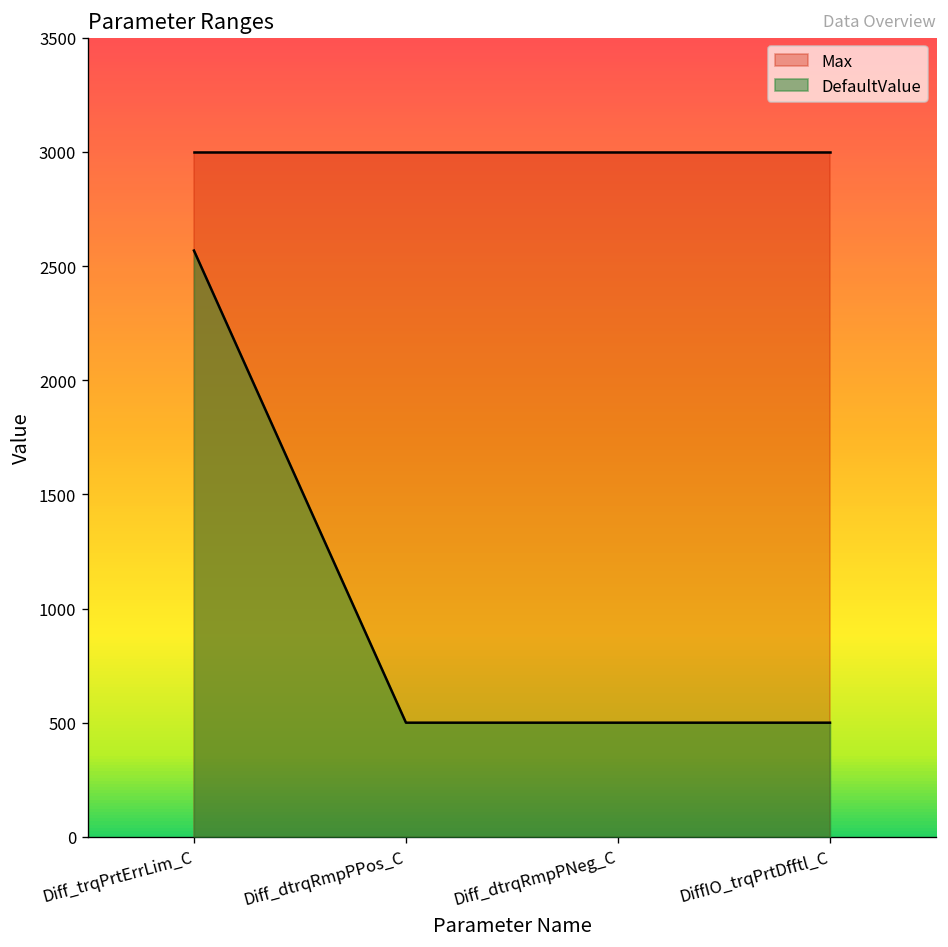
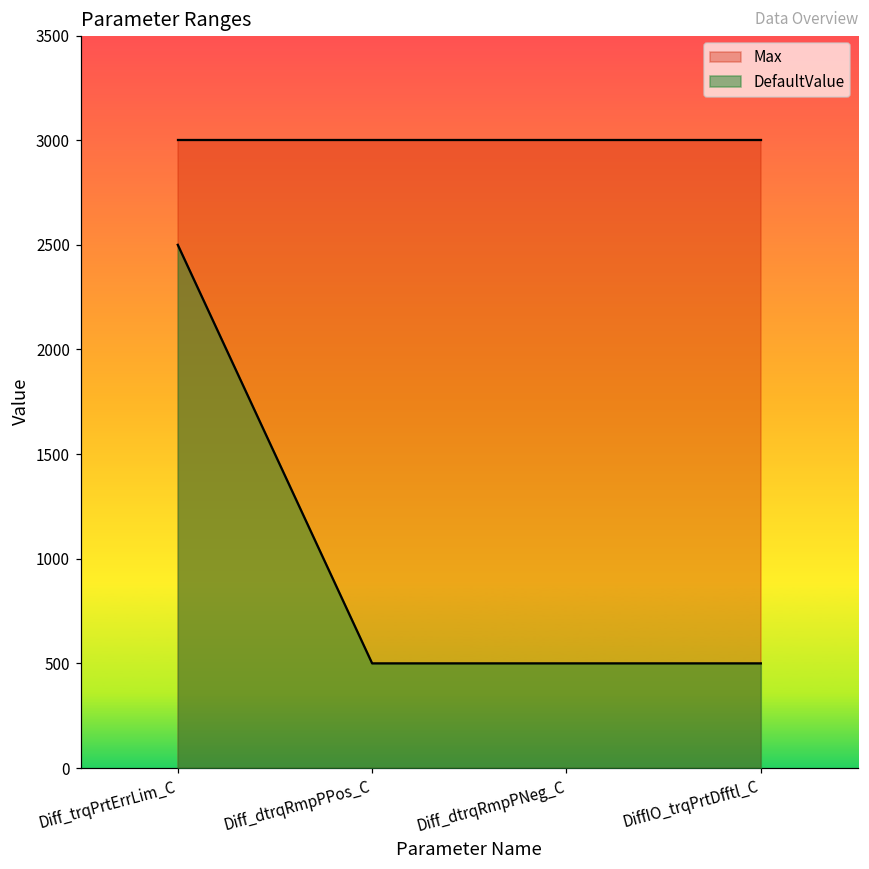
DefaultValue, Diff_trqPrtErrLim_C: 2570 -> 2500
